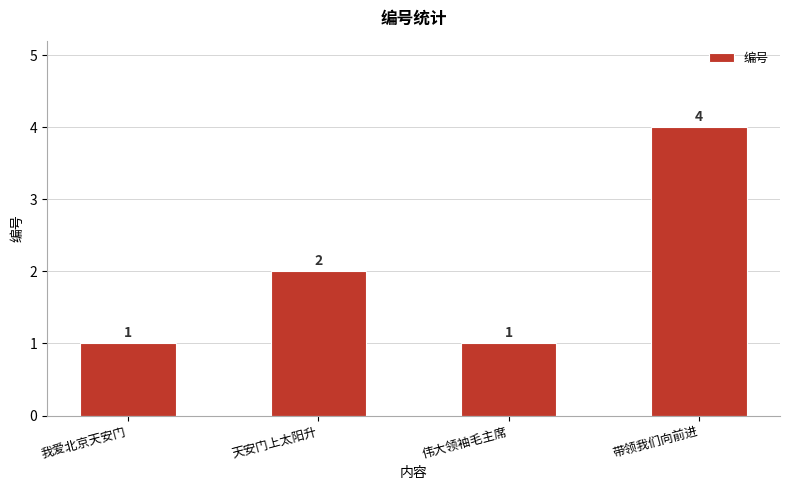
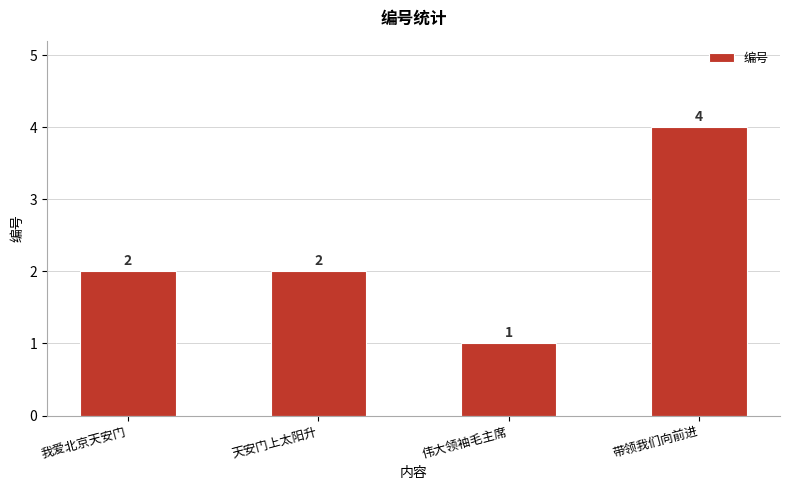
我爱北京天安门: 1 -> 2
